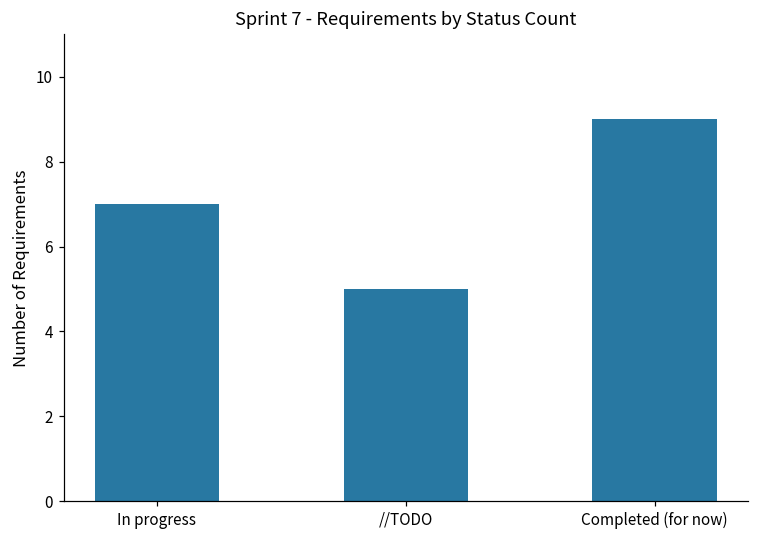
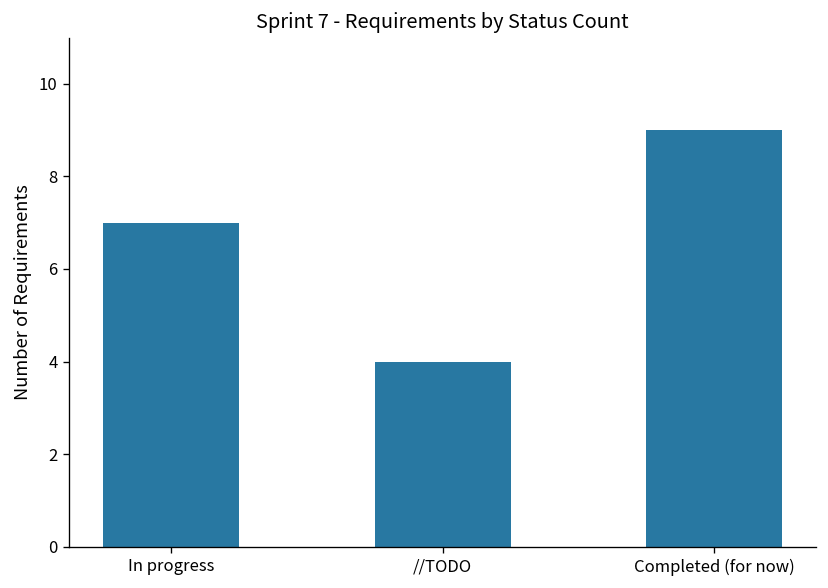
//TODO: 5 -> 4
